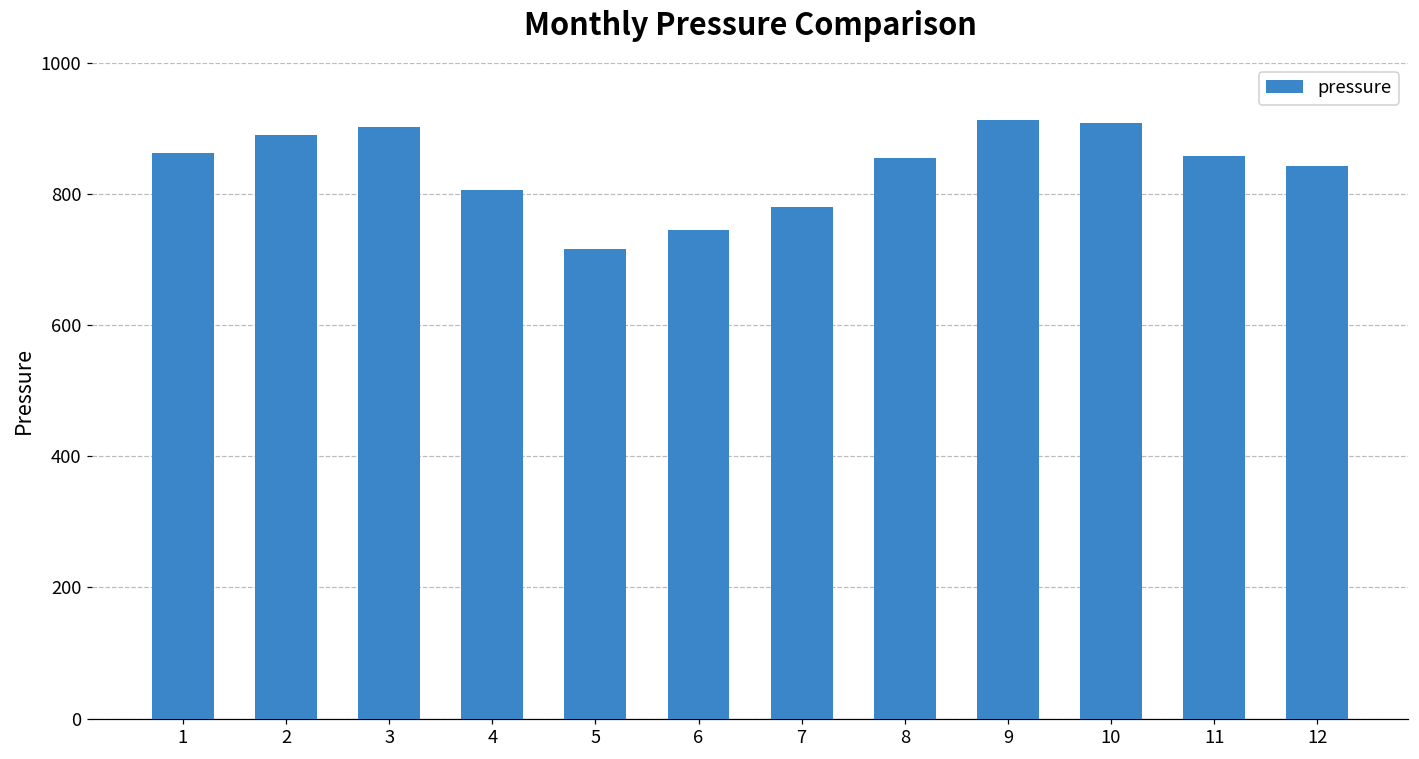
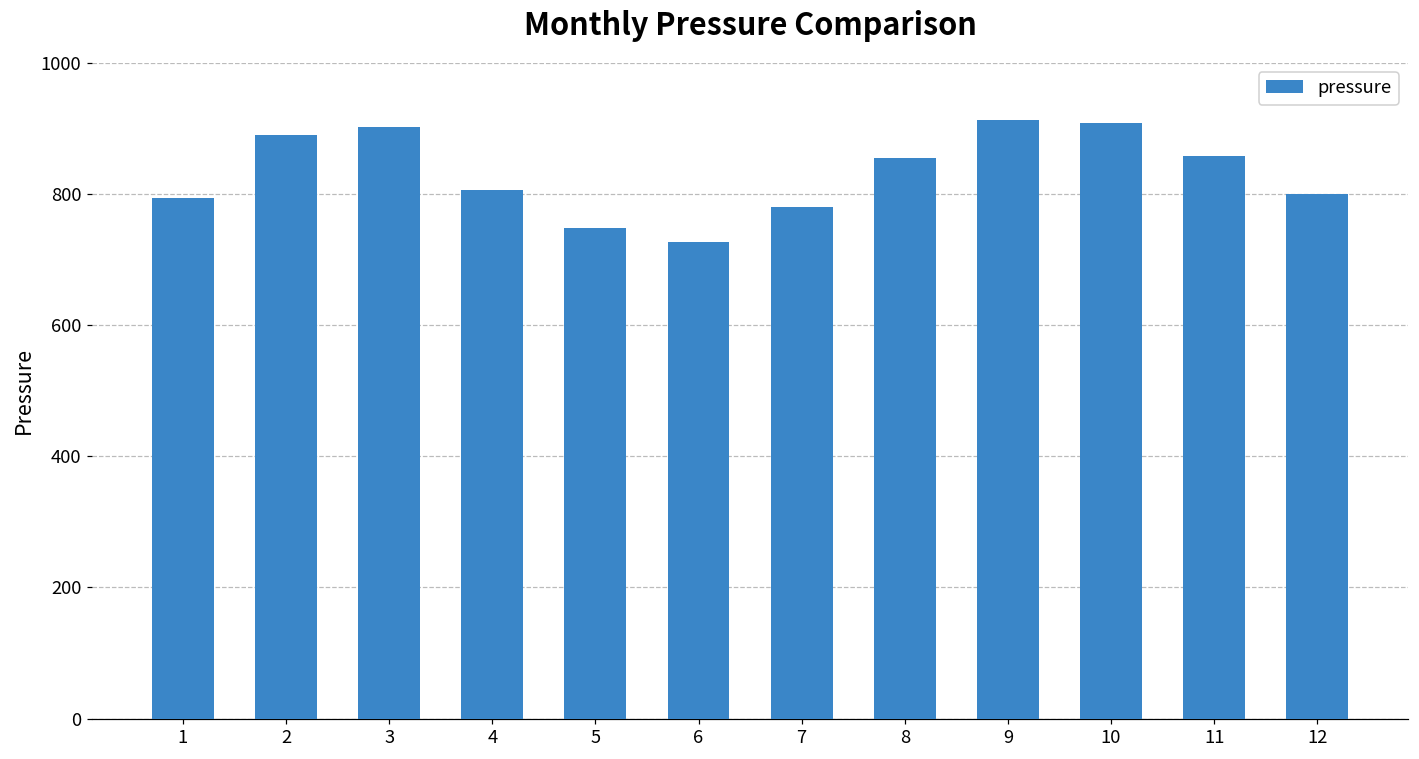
1: 860 -> 790
5: 720 -> 750
6: 750 -> 730
12: 840 -> 800
